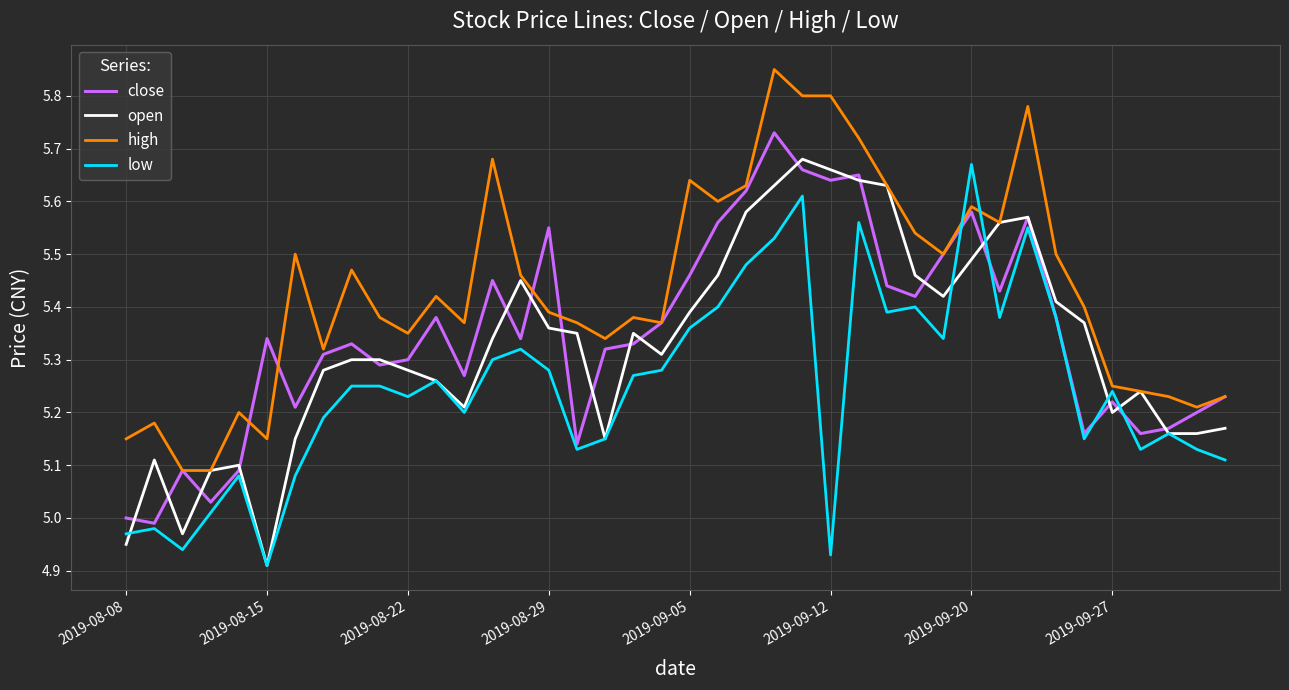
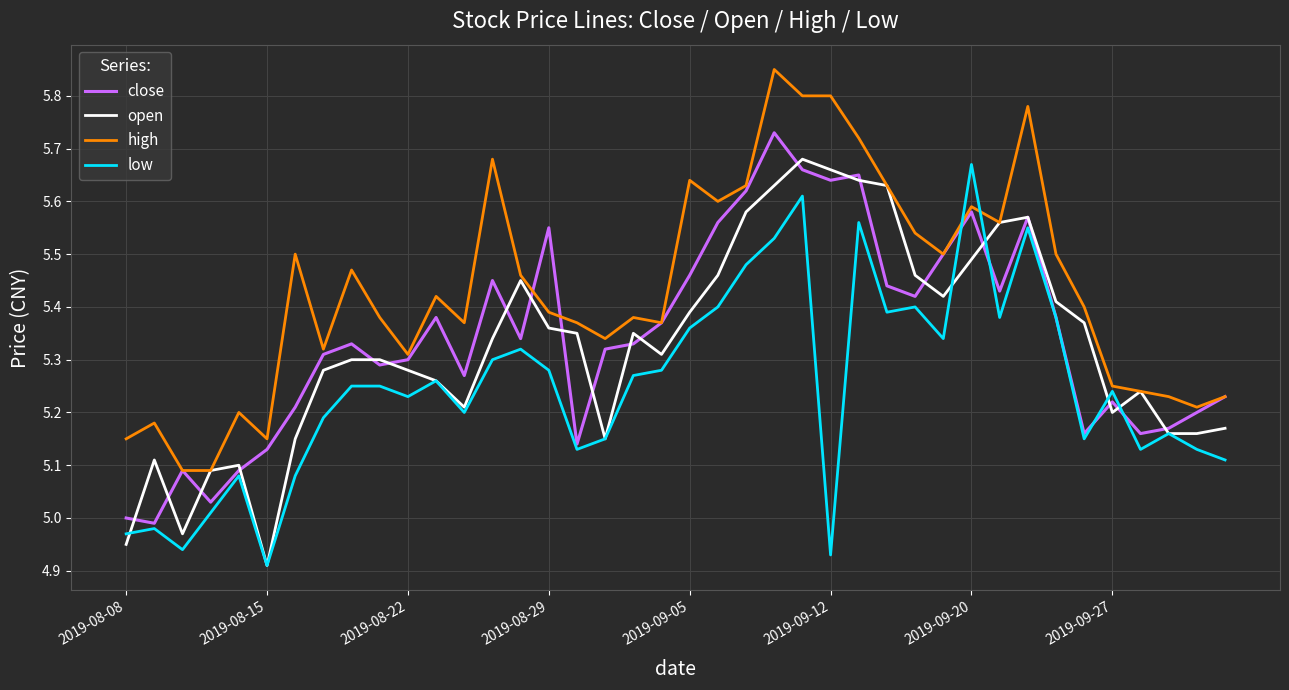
close, 2019-08-15: 5.34 -> 5.13
high, 2019-08-22: 5.35 -> 5.31
